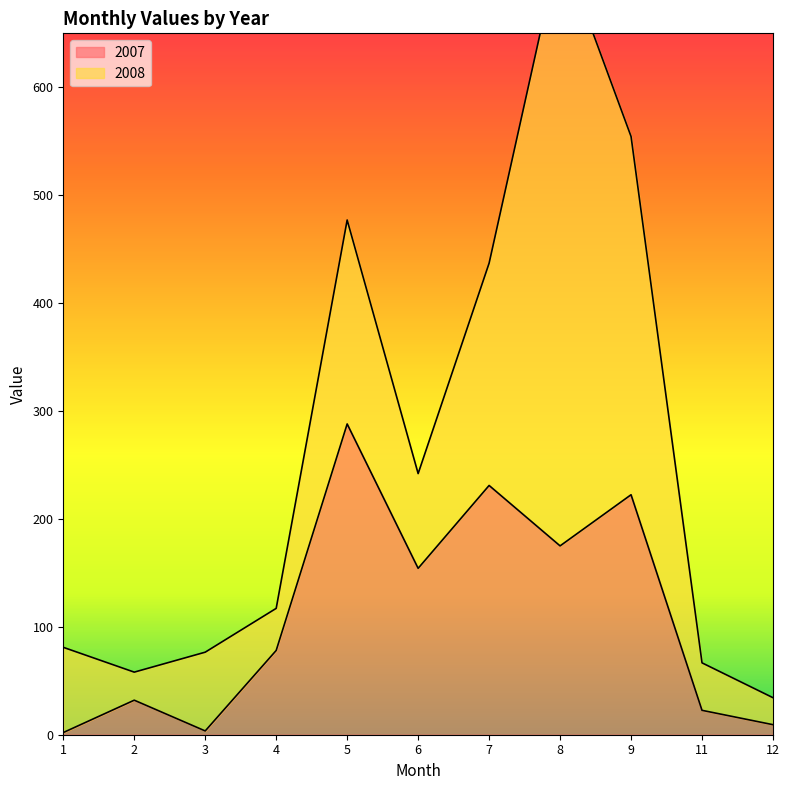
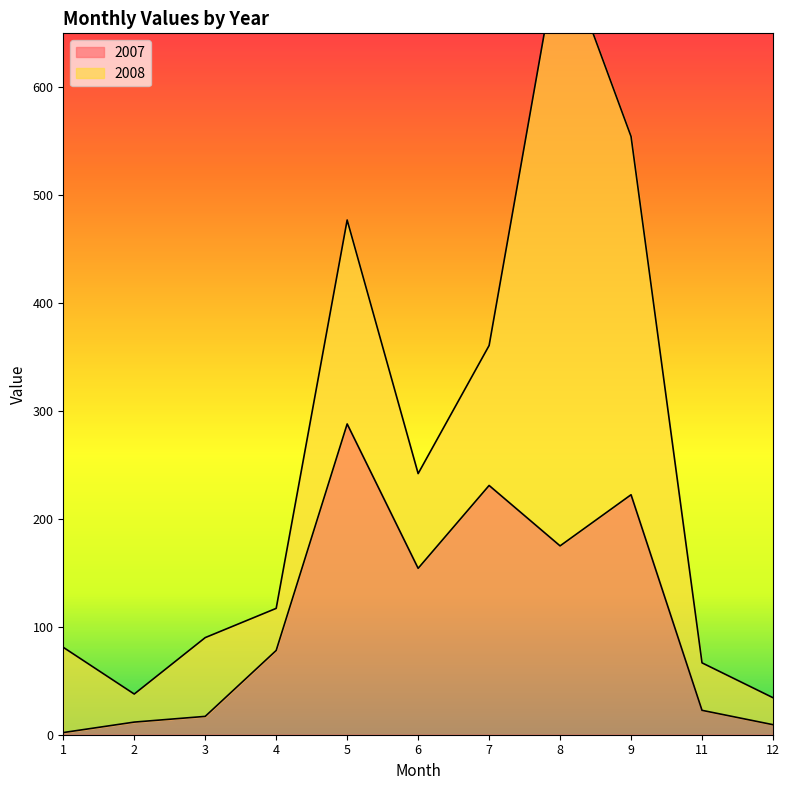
2007, 2: 32 -> 12
2007, 3: 4 -> 17
2008, 7: 206 -> 130
